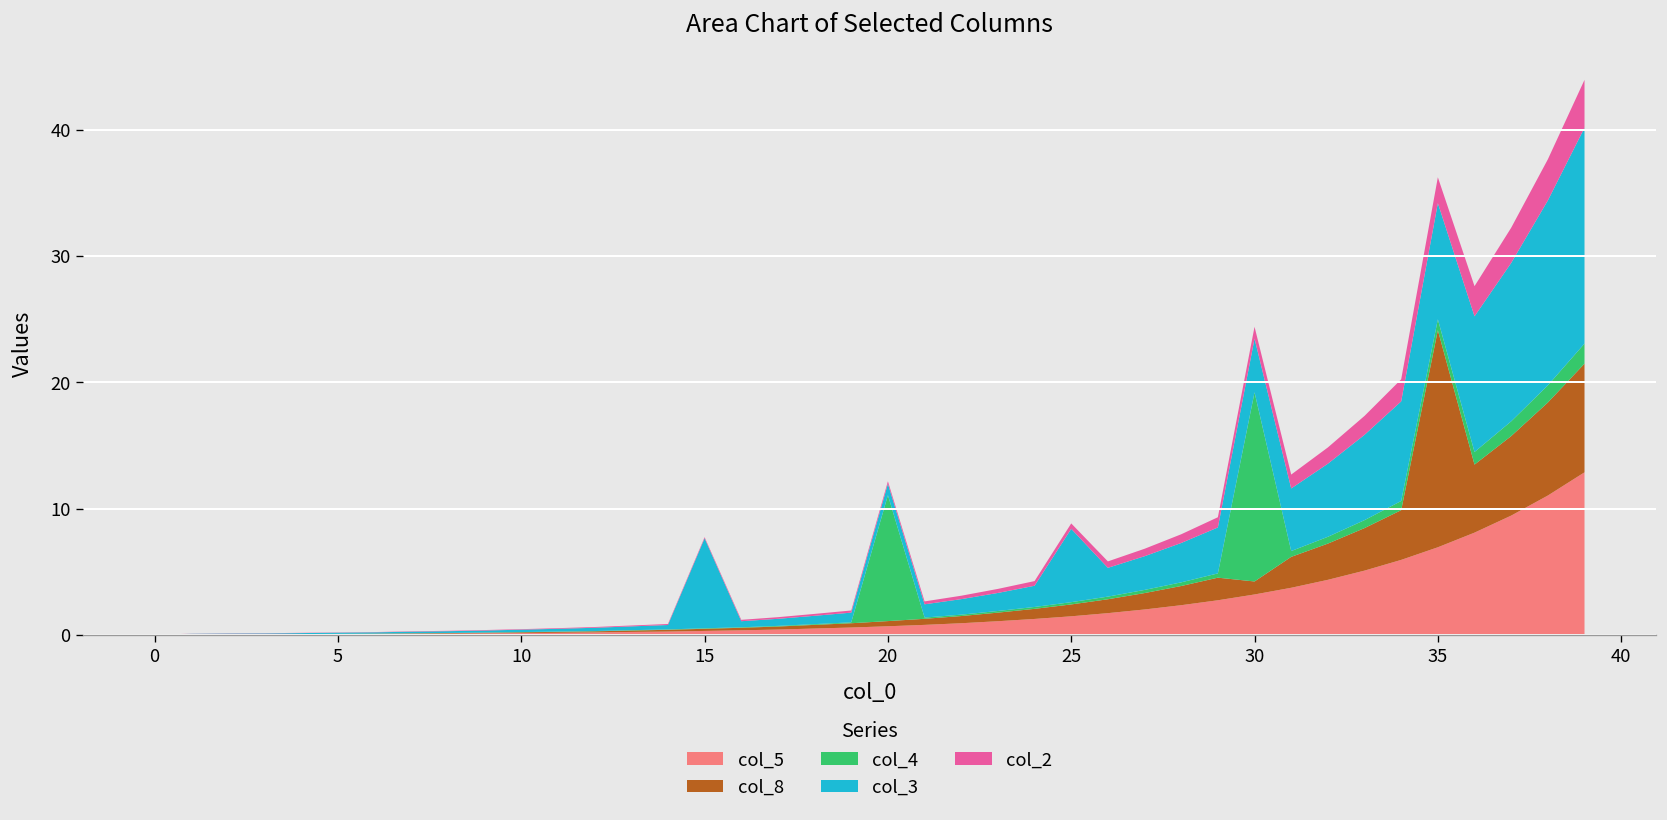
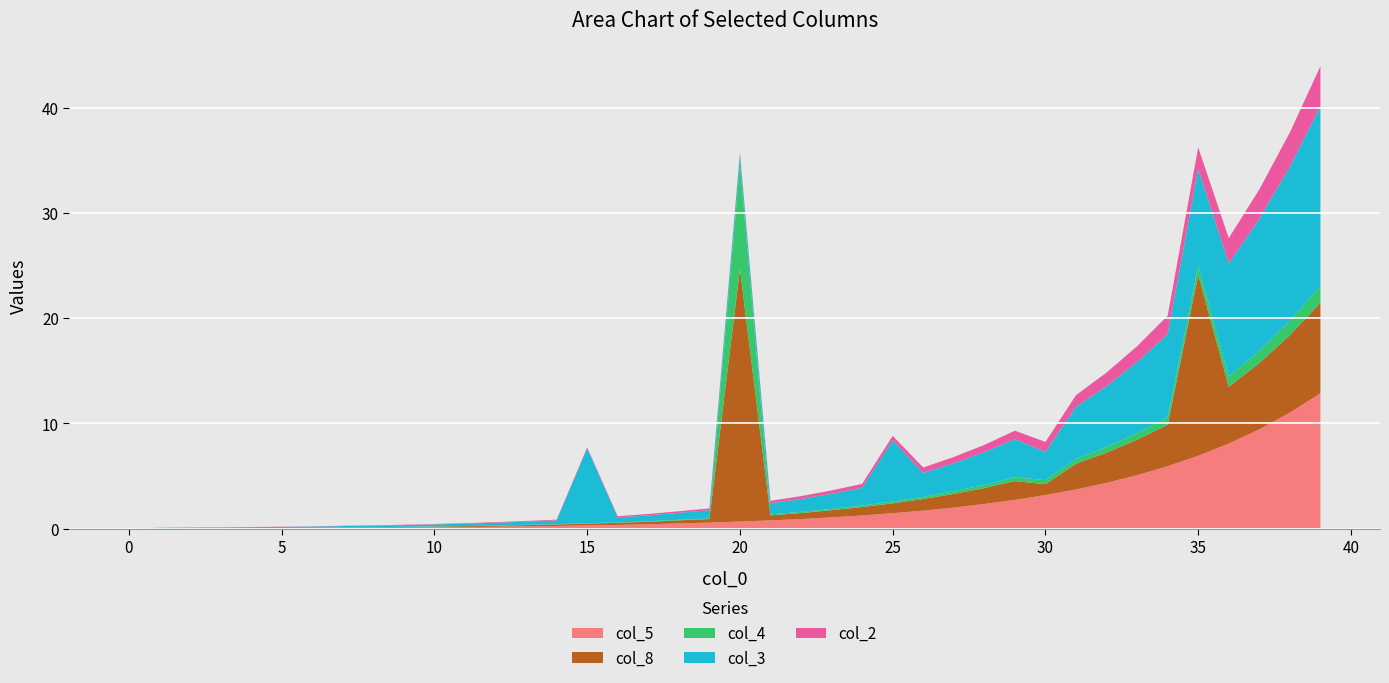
col_8, 20: 0.4 -> 24.0
col_4, 30: 15.0 -> 0.4
col_3, 30: 4.3 -> 2.7
